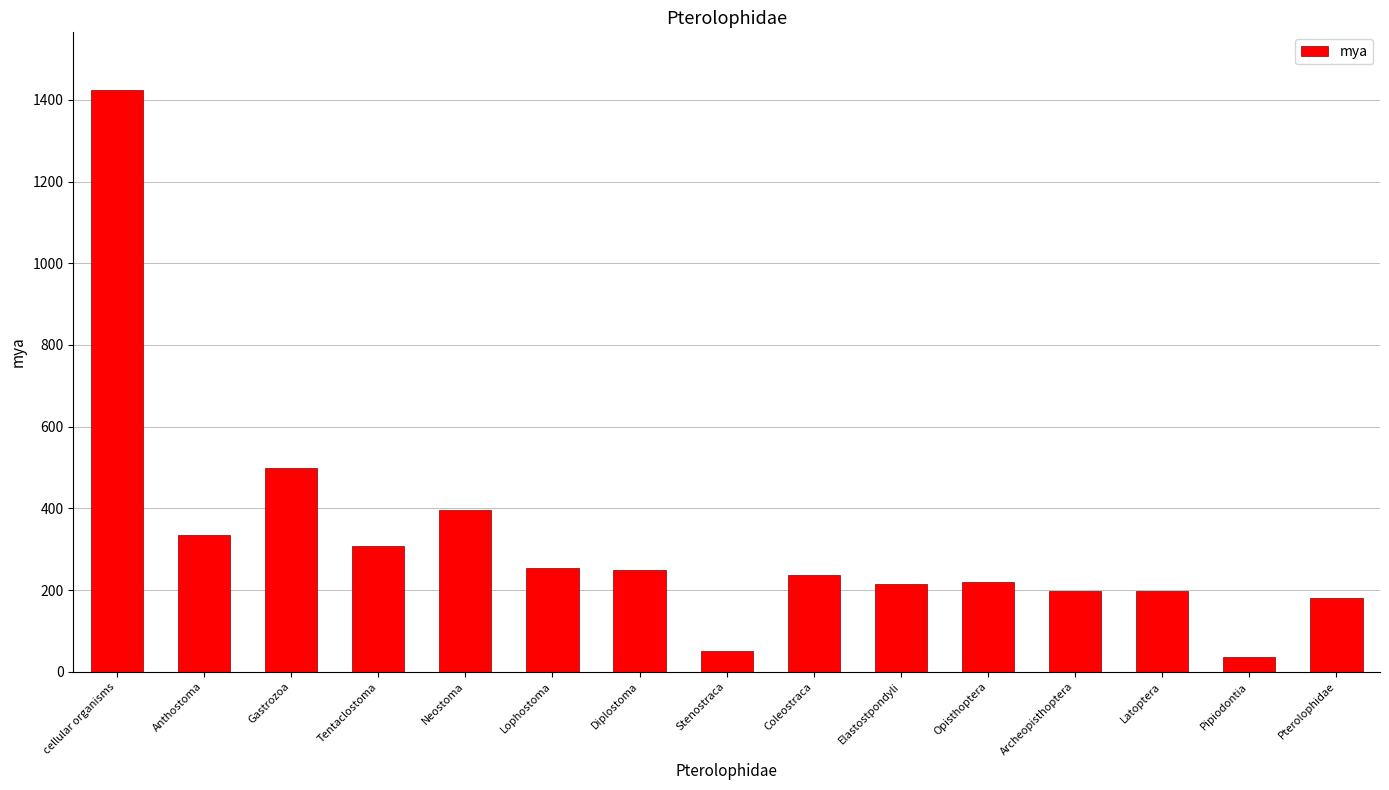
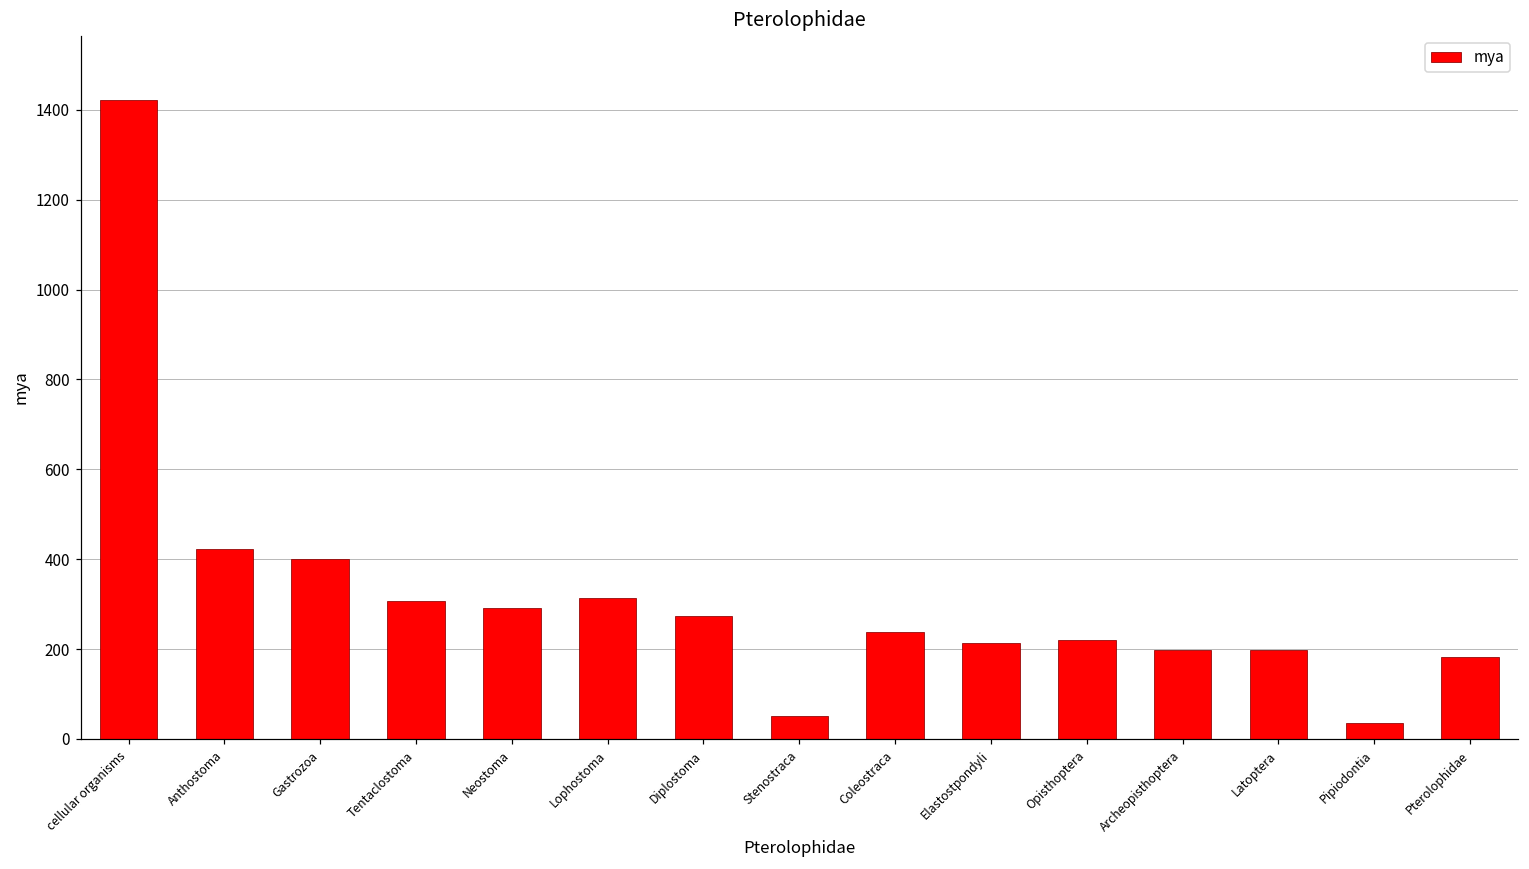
Anthostoma: 330 -> 420
Gastrozoa: 500 -> 400
Neostoma: 400 -> 290
Lophostoma: 250 -> 310
Diplostoma: 250 -> 270
